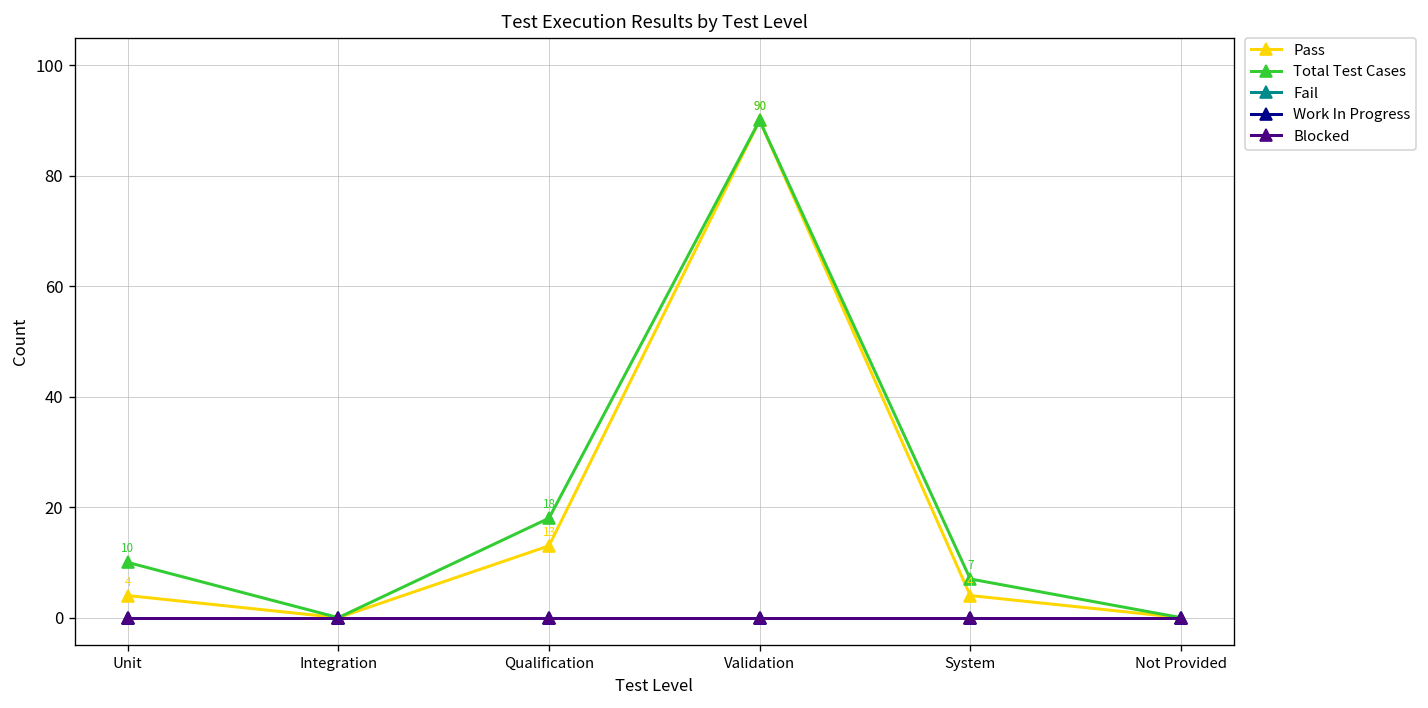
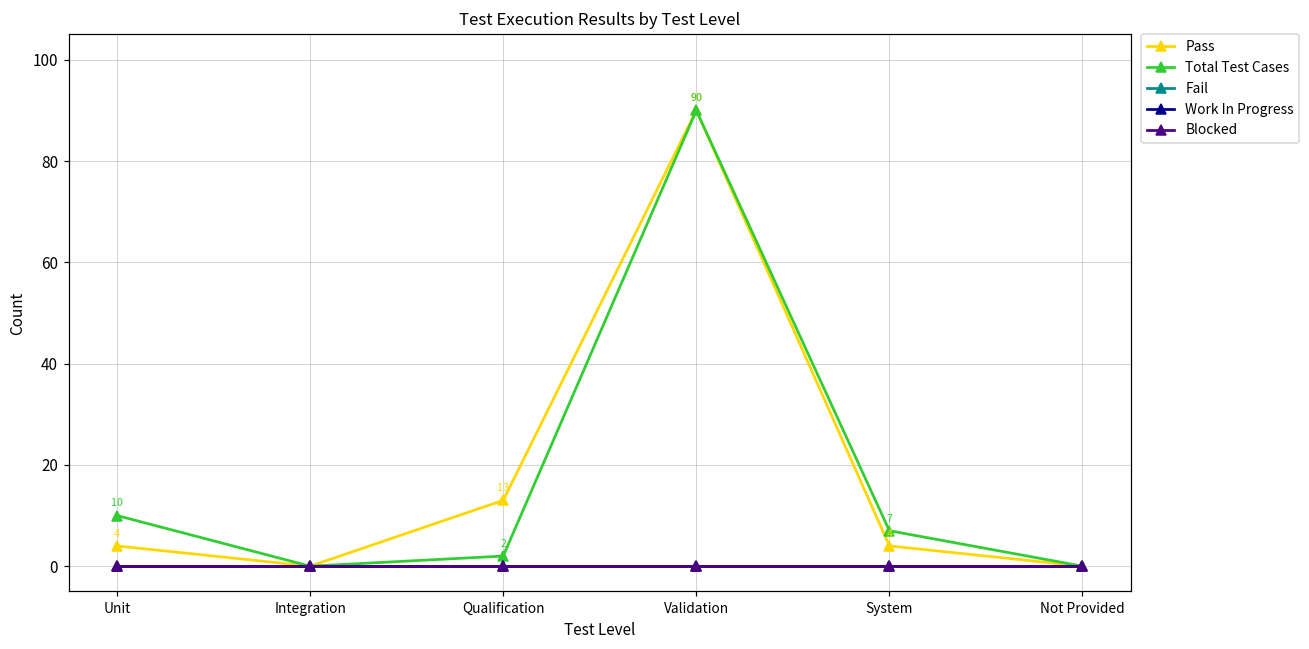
Total Test Cases, Qualification: 18 -> 2
